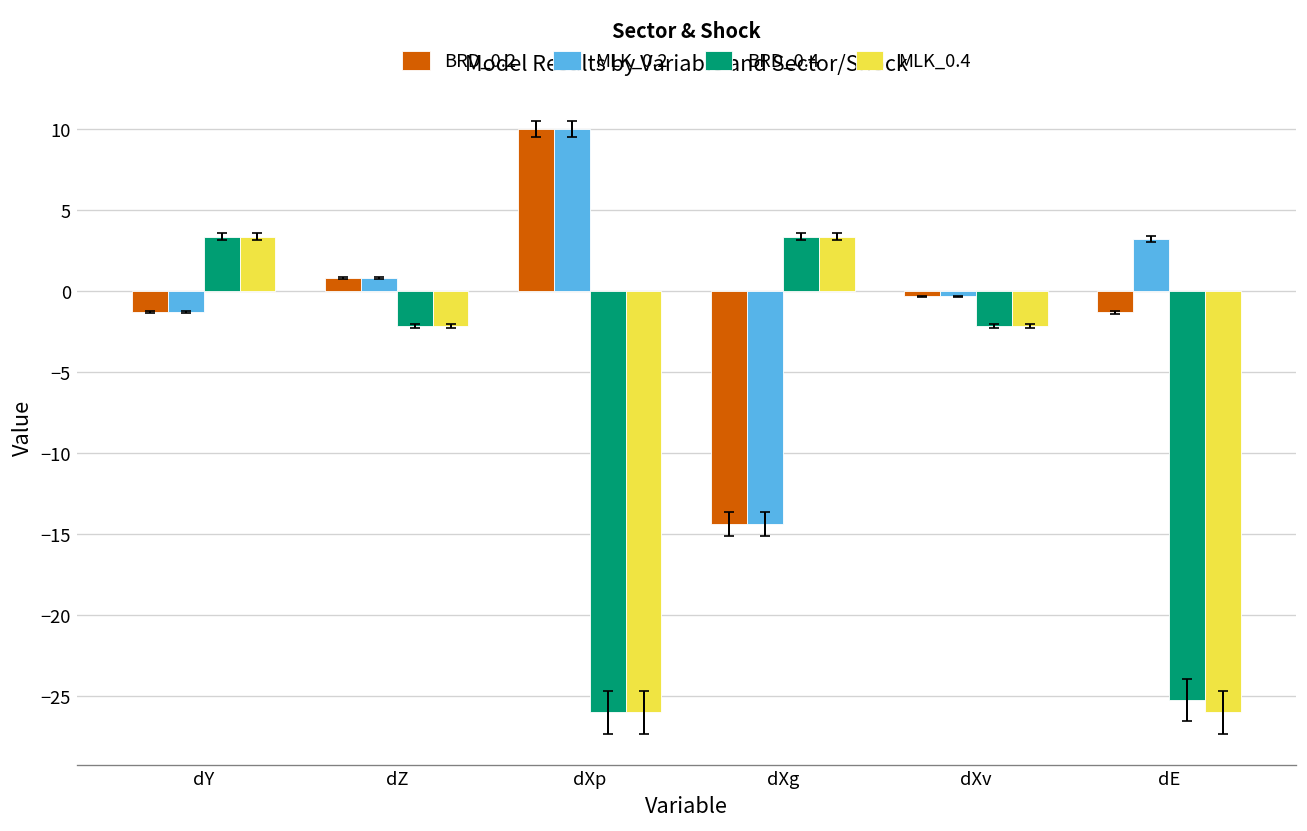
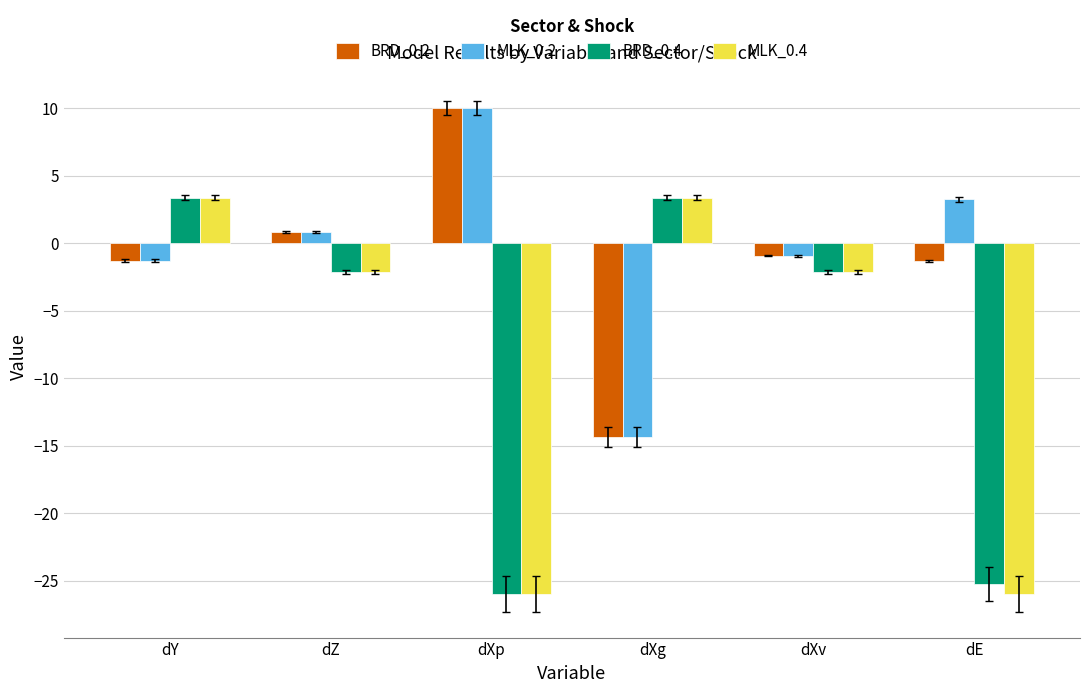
BRD_0.2, dXv: -0.3 -> -0.9
MLK_0.2, dXv: -0.3 -> -0.9
